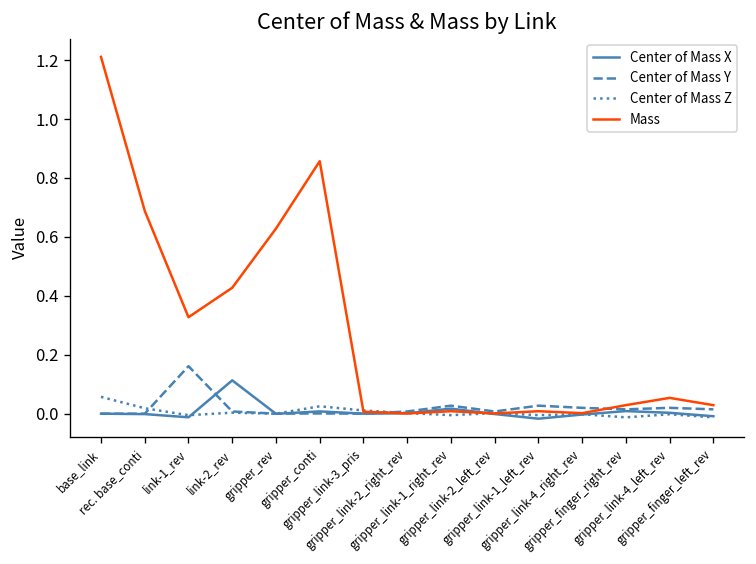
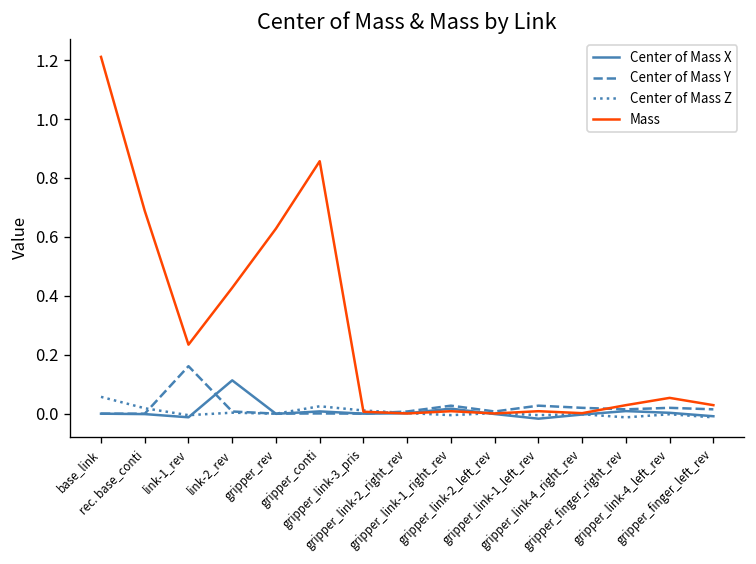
Mass, link-1_rev: 0.33 -> 0.23
